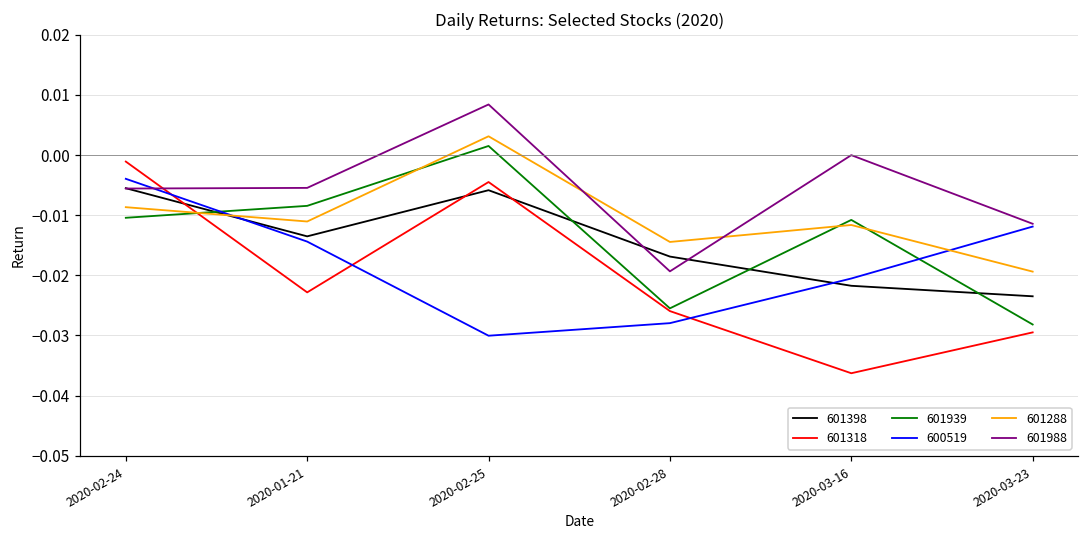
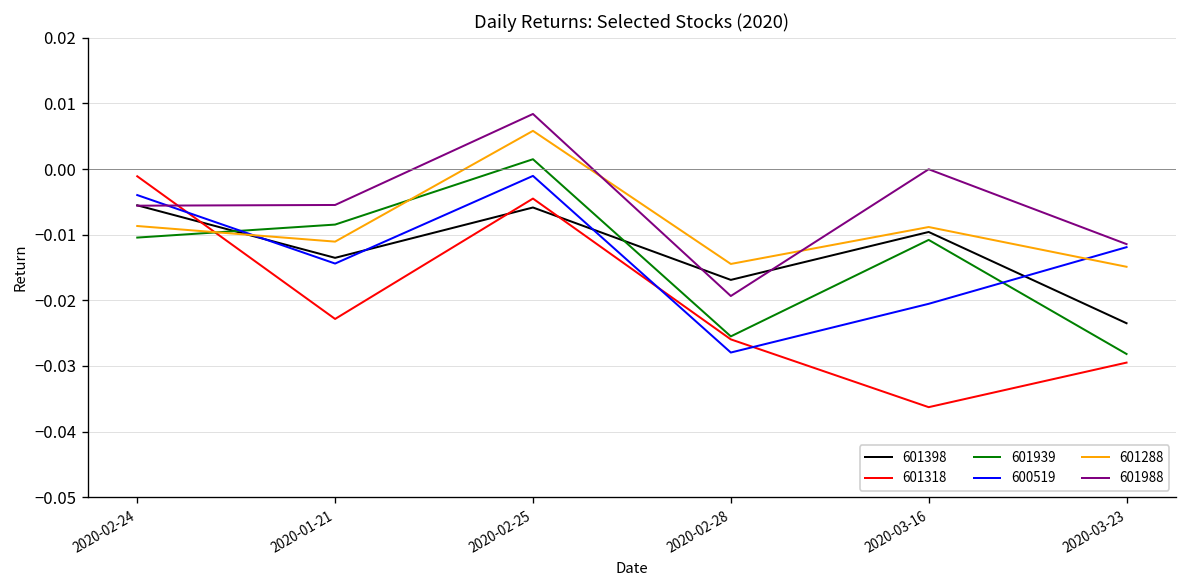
600519, 2020-02-25: -0.030 -> -0.001
601288, 2020-02-25: 0.003 -> 0.006
601398, 2020-03-16: -0.022 -> -0.010
601288, 2020-03-16: -0.012 -> -0.009
601288, 2020-03-23: -0.019 -> -0.015
